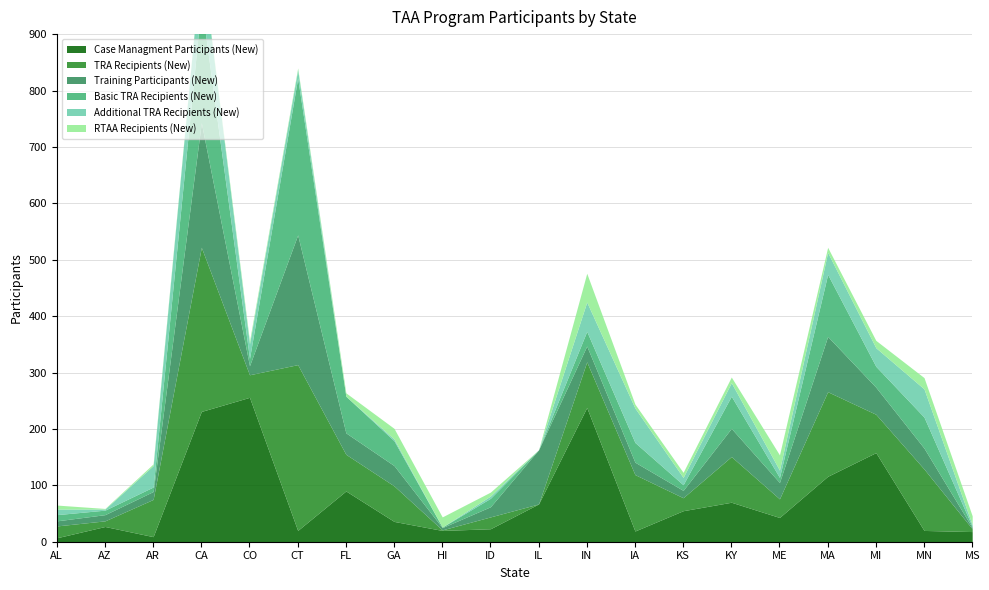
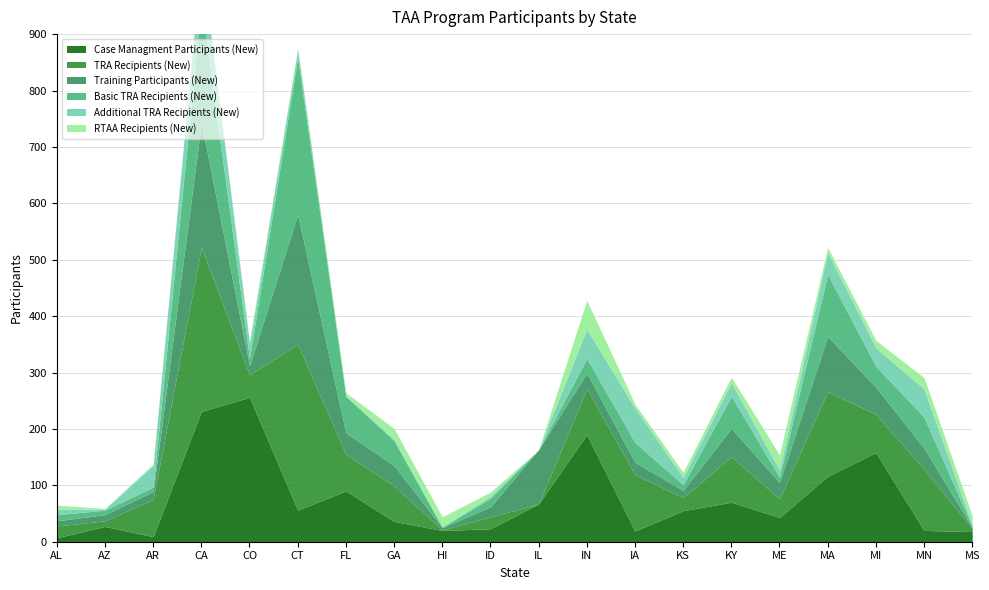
Case Managment Participants (New), CT: 20 -> 60
Case Managment Participants (New), IN: 240 -> 190
